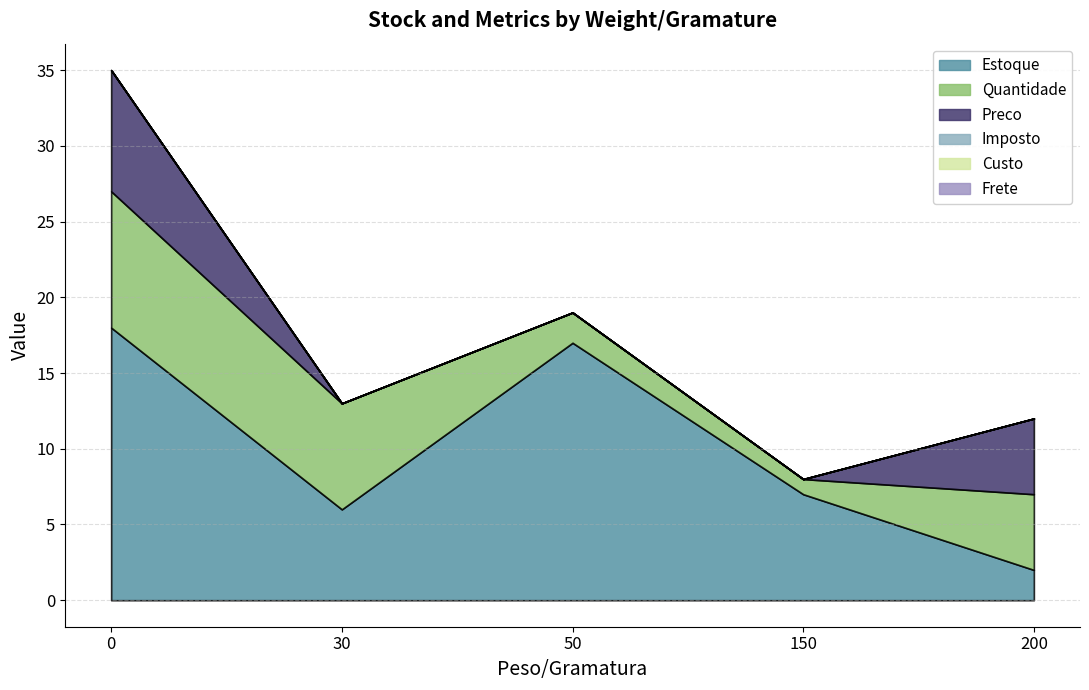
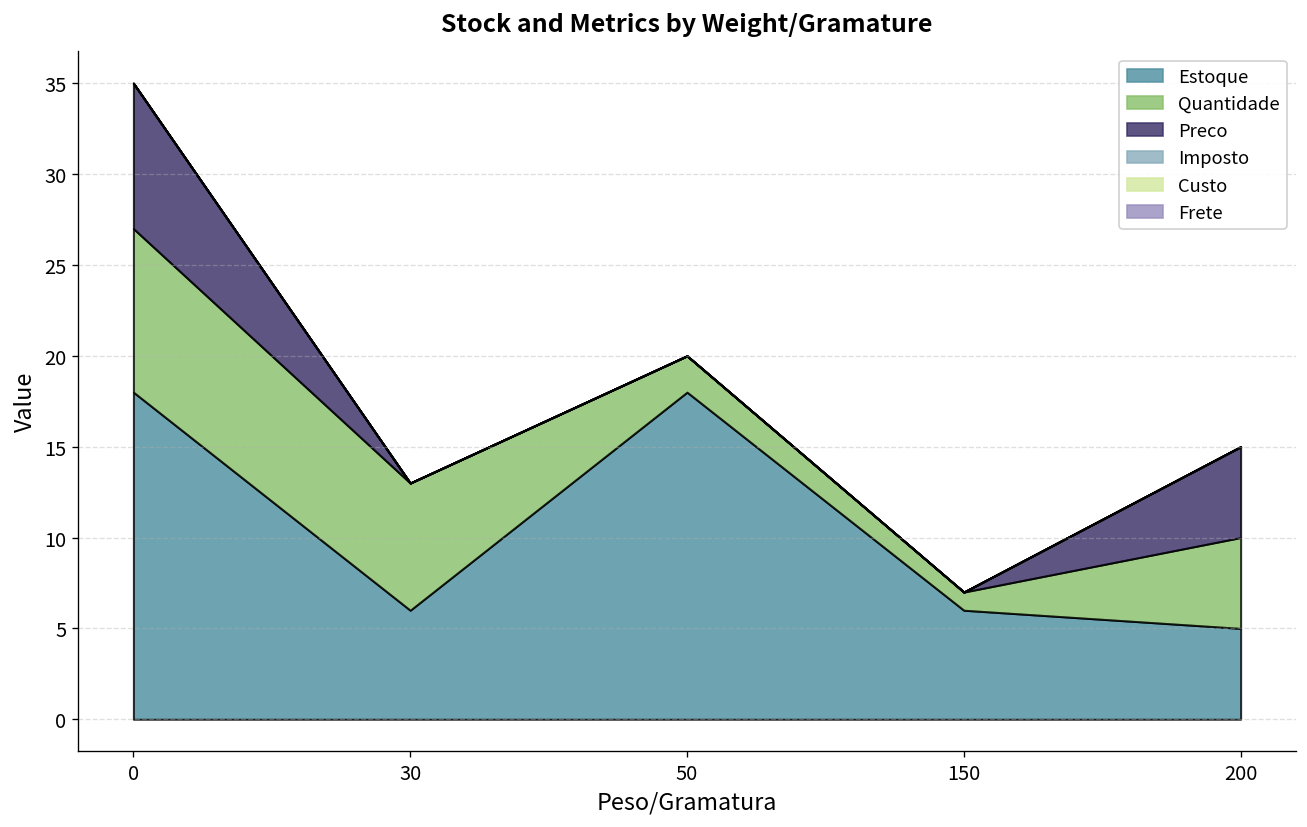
Estoque, 50: 17 -> 18
Estoque, 150: 7 -> 6
Estoque, 200: 2 -> 5
